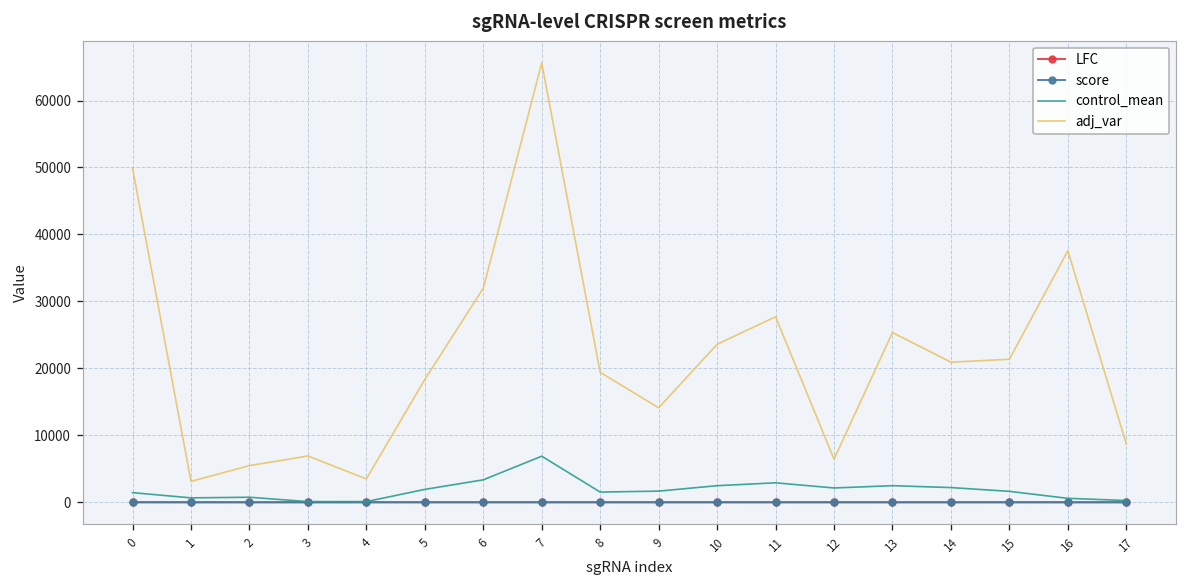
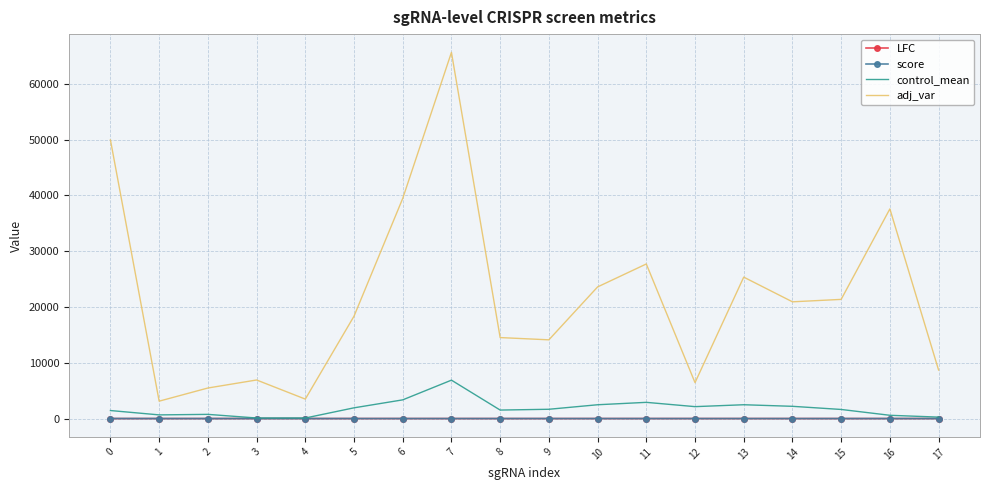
adj_var, 6: 32000 -> 39000
adj_var, 8: 19000 -> 15000
